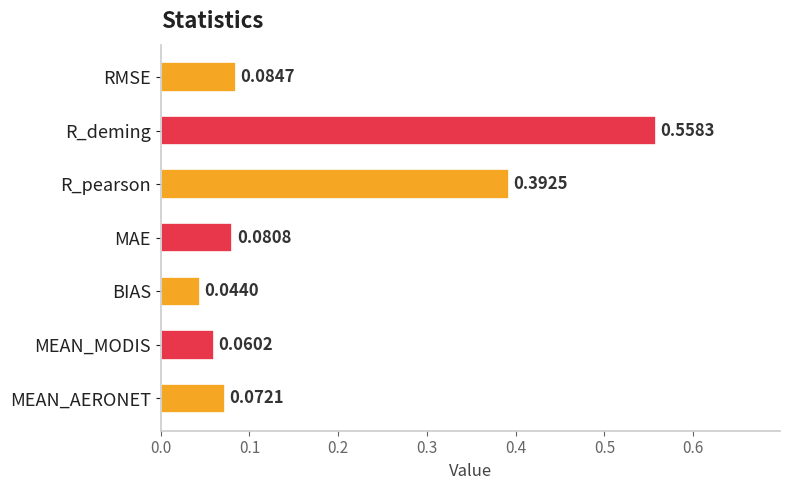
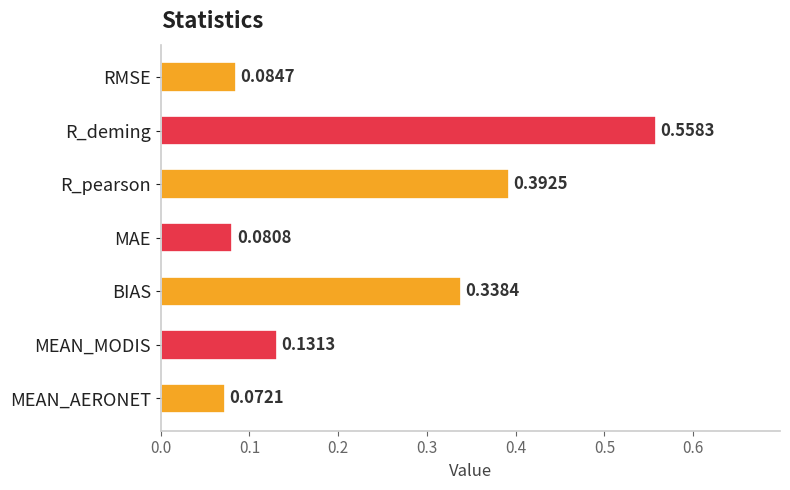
BIAS: 0.0440 -> 0.3384
MEAN_MODIS: 0.0602 -> 0.1313
